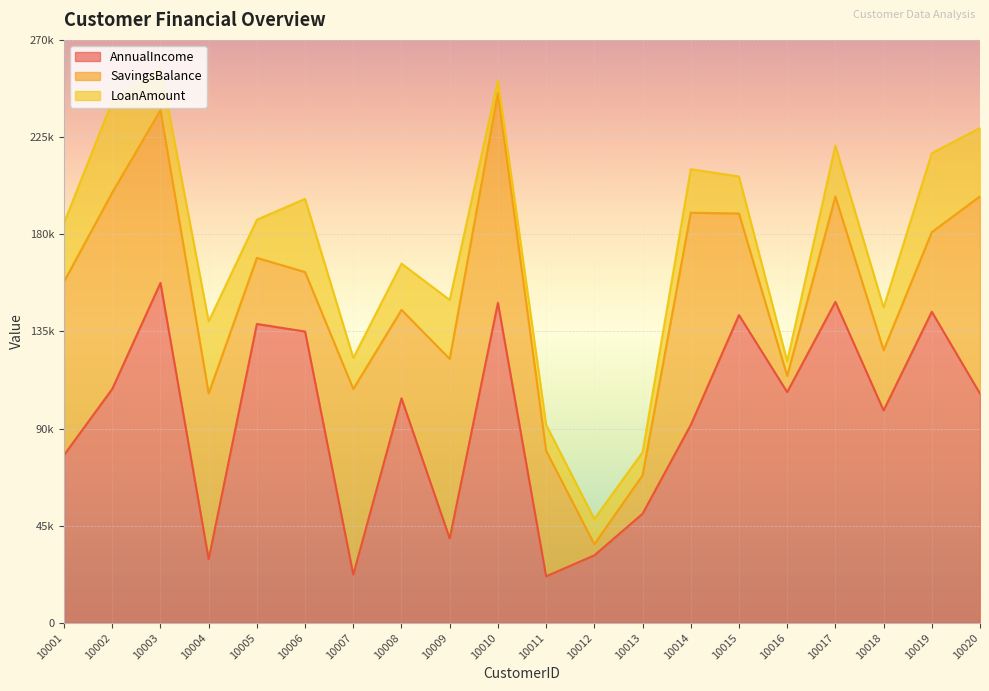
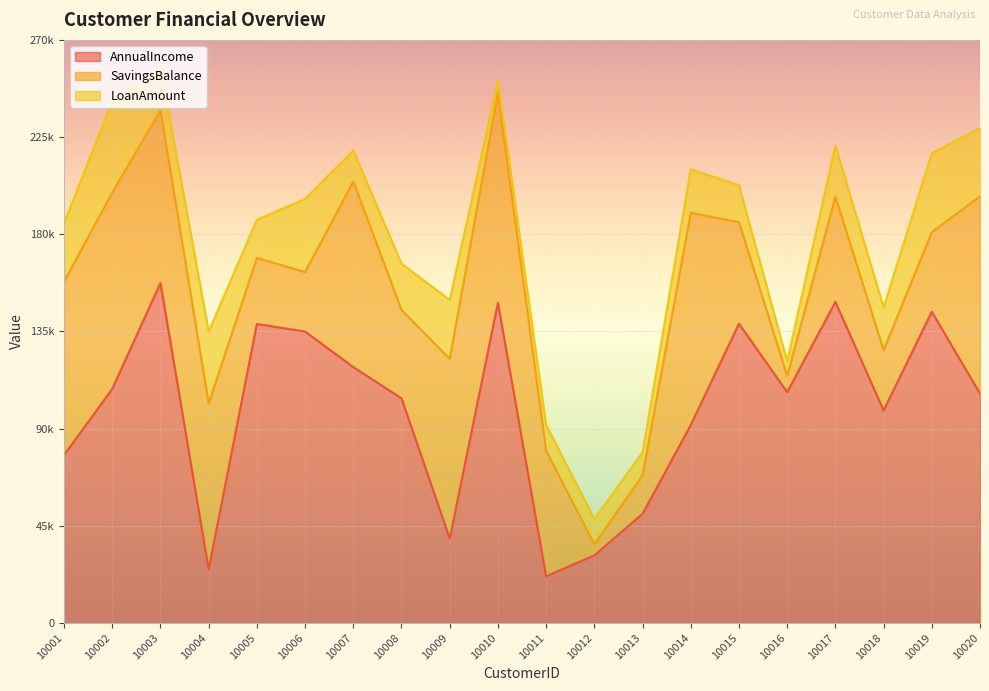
AnnualIncome, 10004: 30000 -> 25000
AnnualIncome, 10007: 22000 -> 119000
AnnualIncome, 10015: 143000 -> 139000
